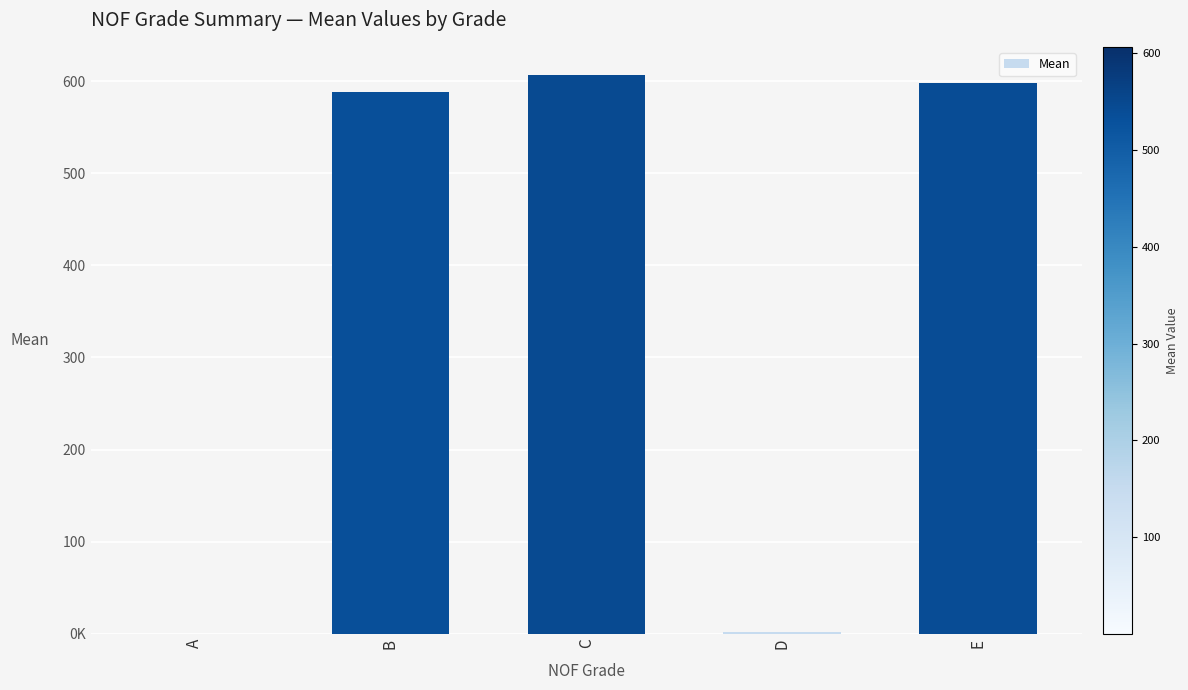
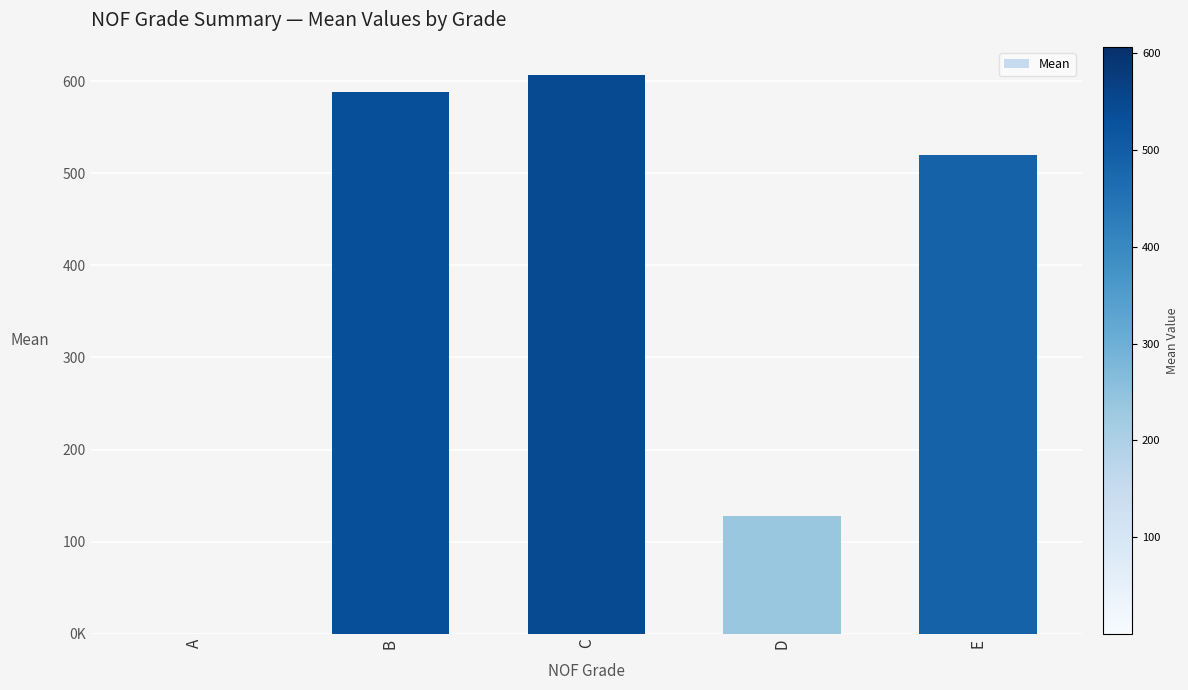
D: 0 -> 130
E: 600 -> 520
